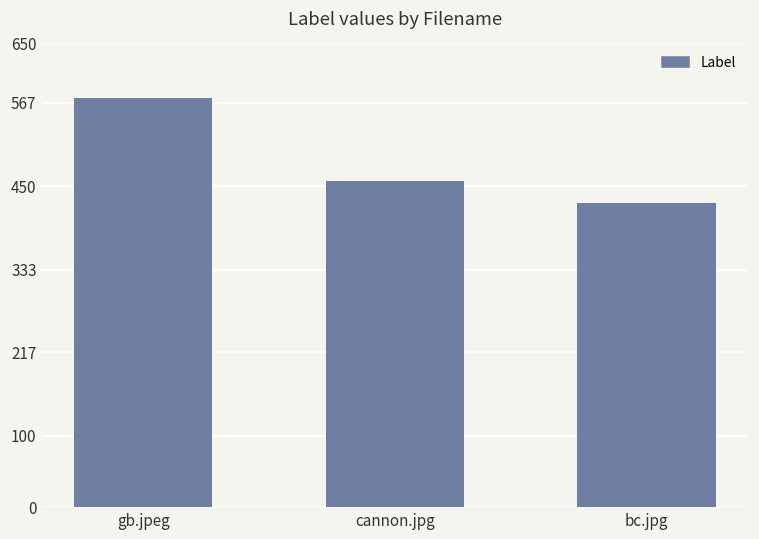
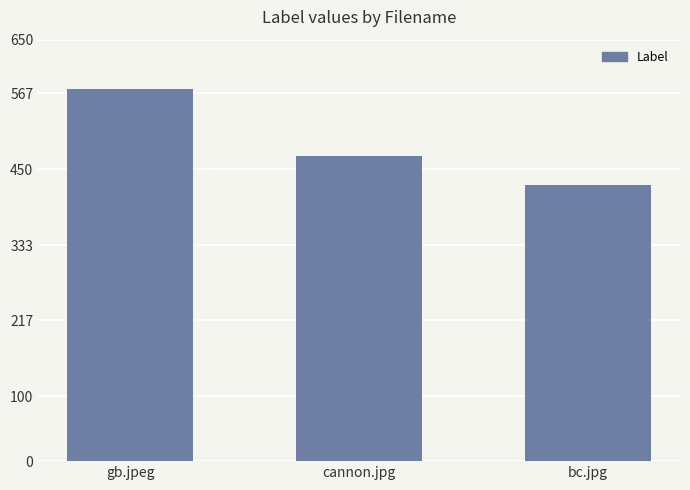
cannon.jpg: 460 -> 470
